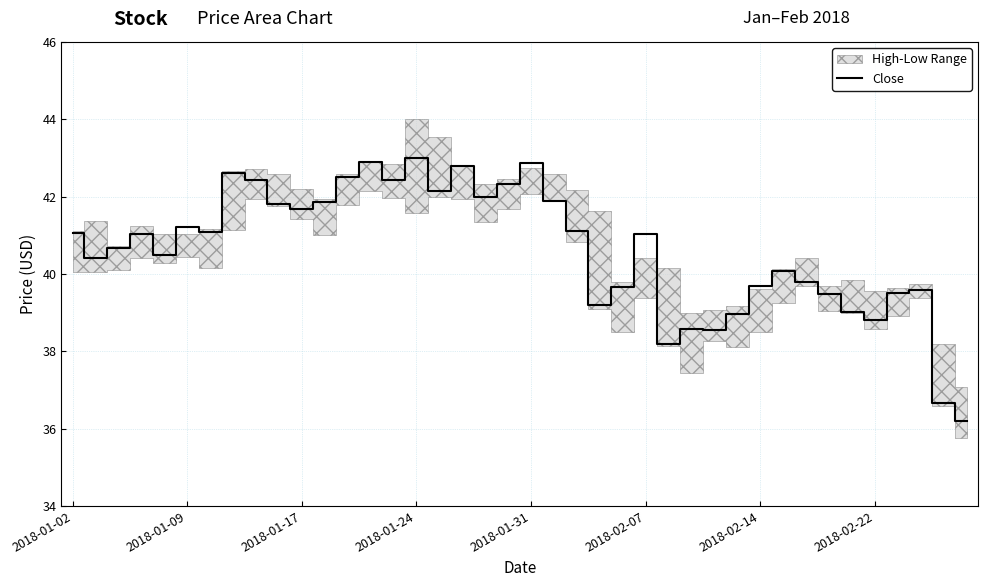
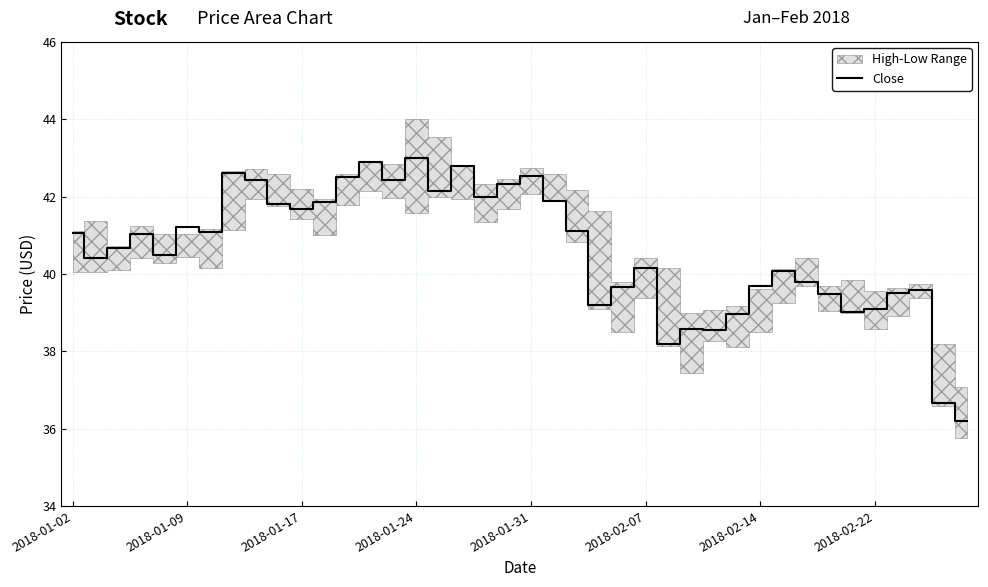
Close, 2018-01-31: 42.9 -> 42.5
Close, 2018-02-07: 41.0 -> 40.2
Close, 2018-02-22: 38.8 -> 39.1
